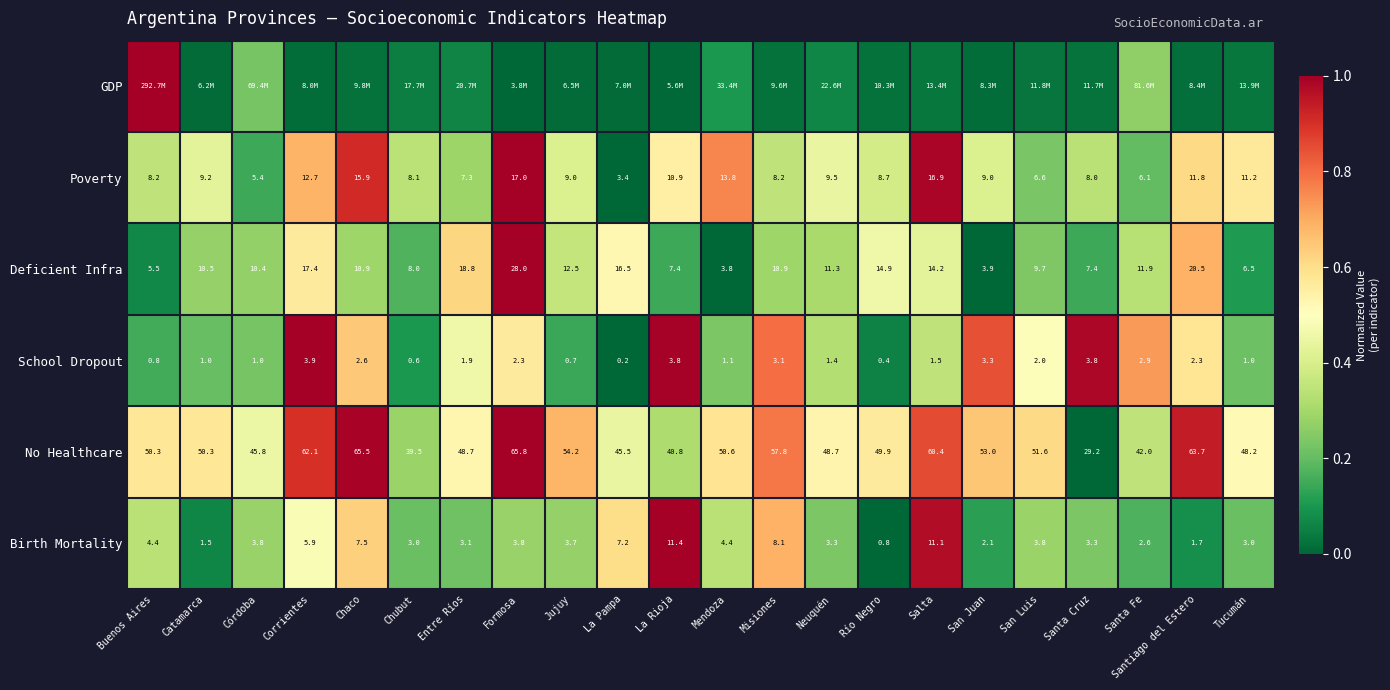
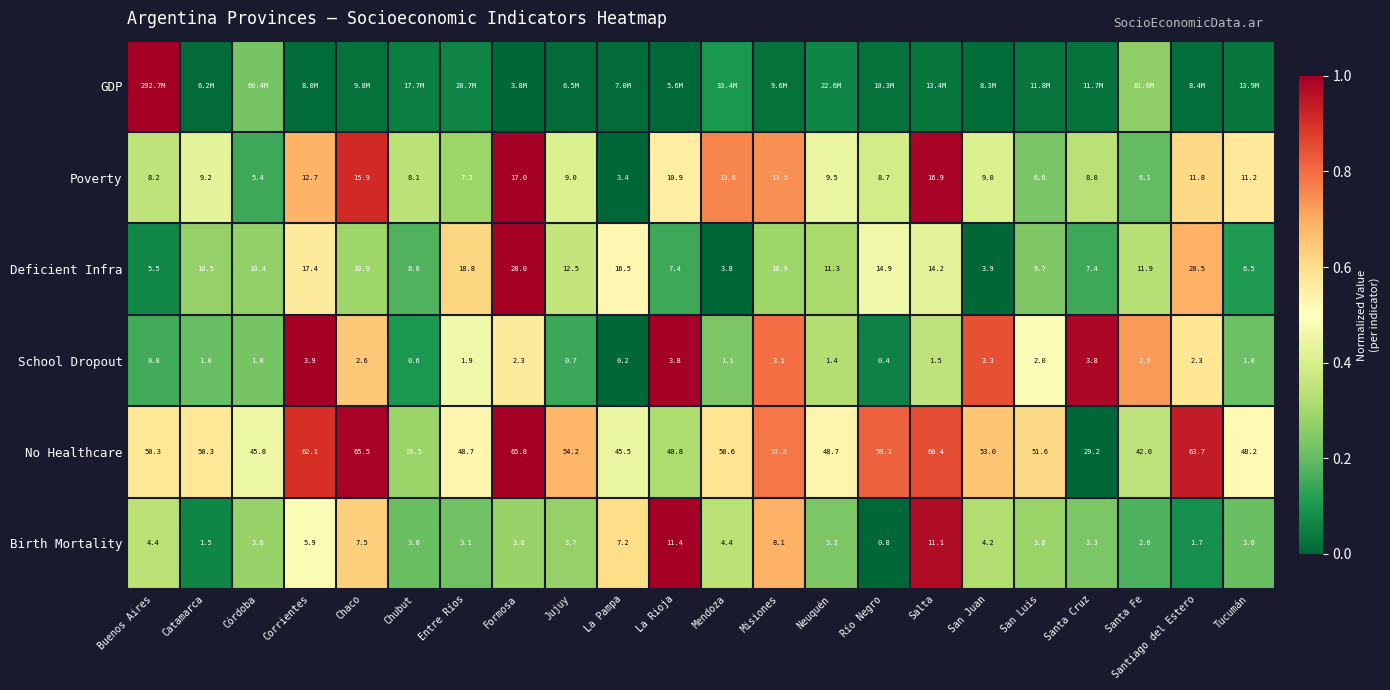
Poverty, Misiones: 8.2 -> 13.5
No Healthcare, Río Negro: 49.9 -> 59.1
Birth Mortality, San Juan: 2.1 -> 4.2
